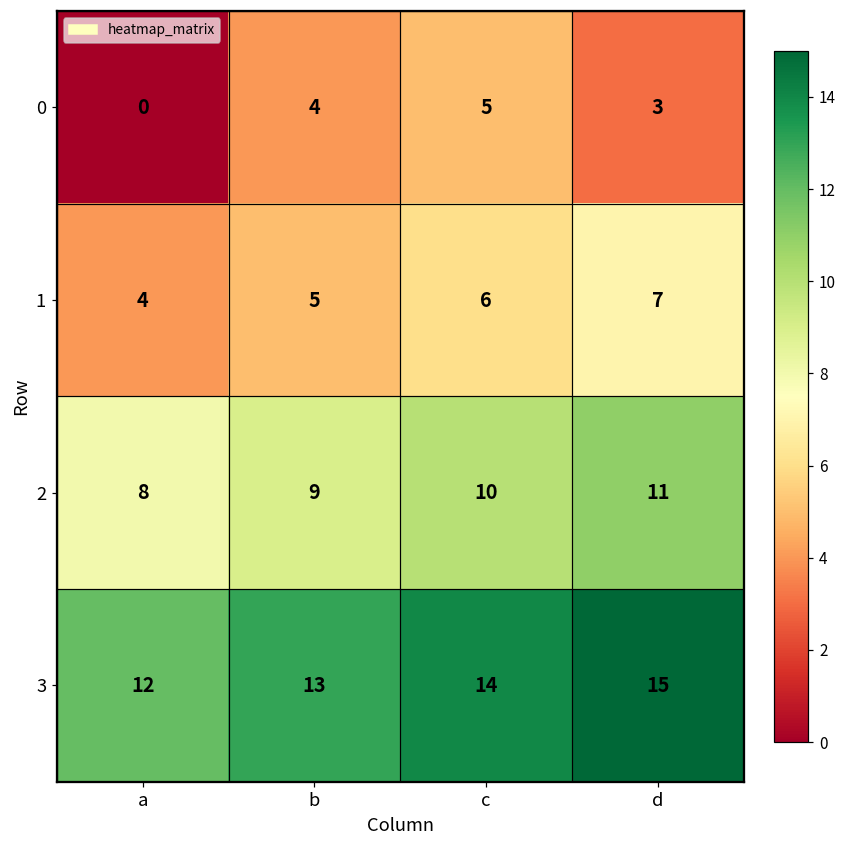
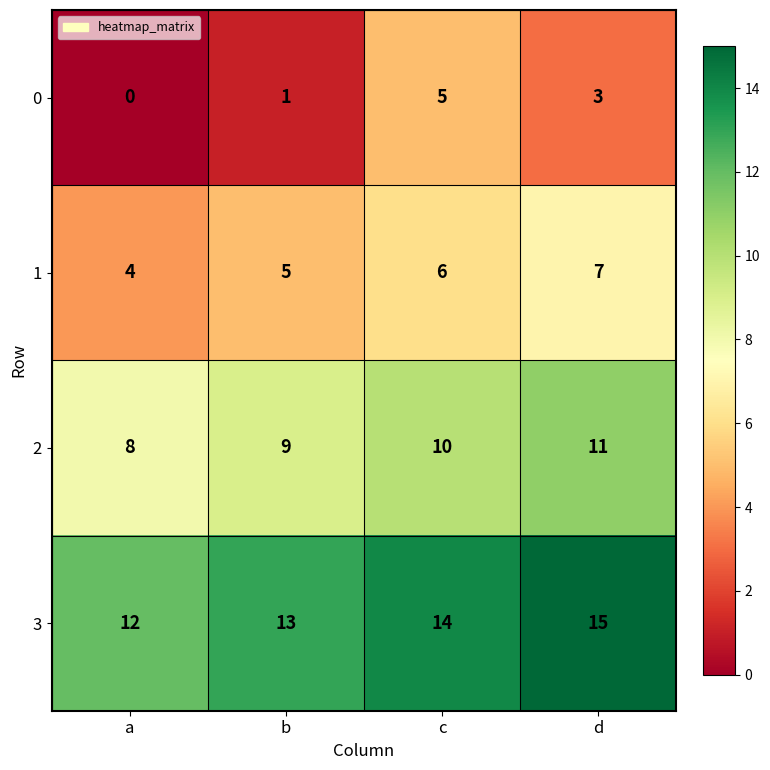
0, b: 4 -> 1
